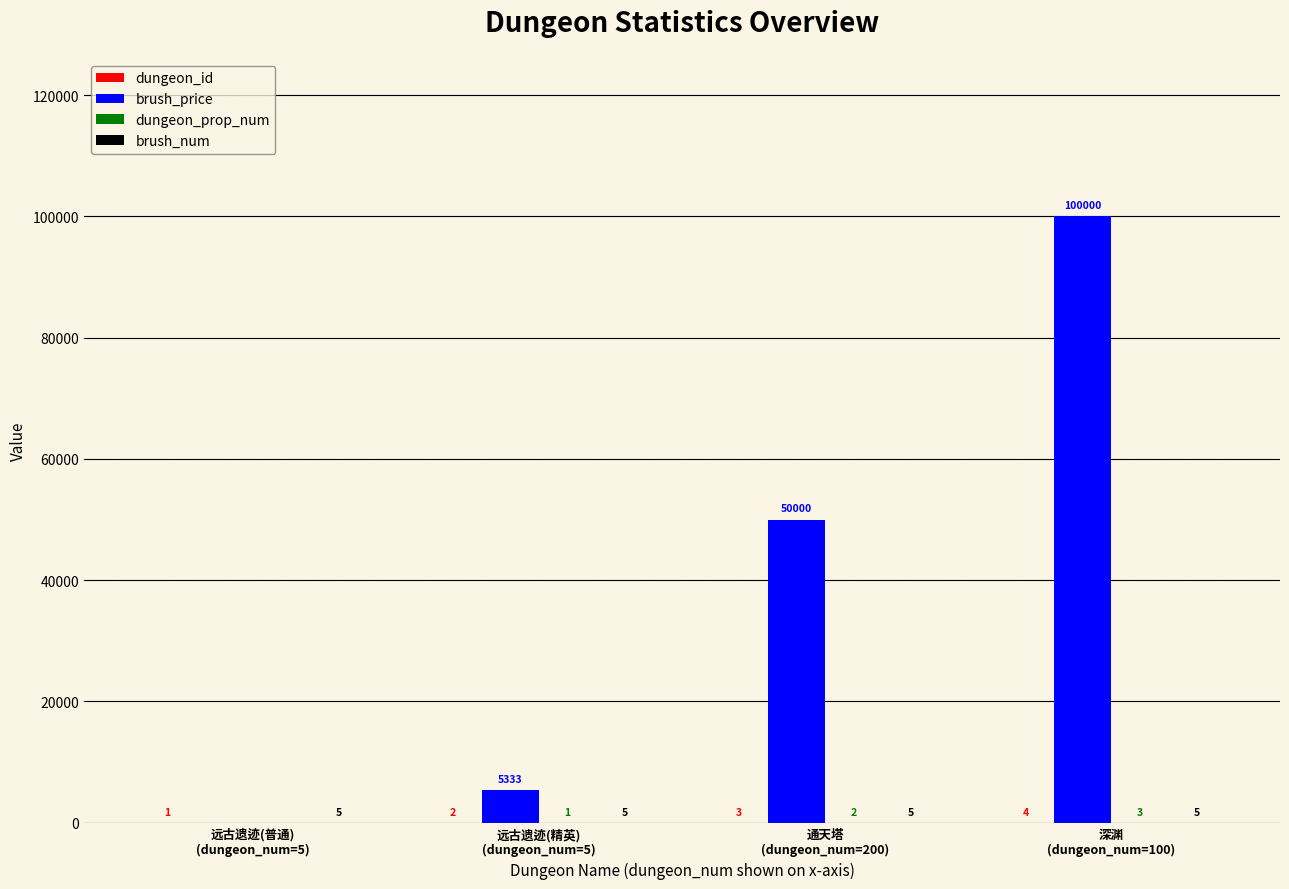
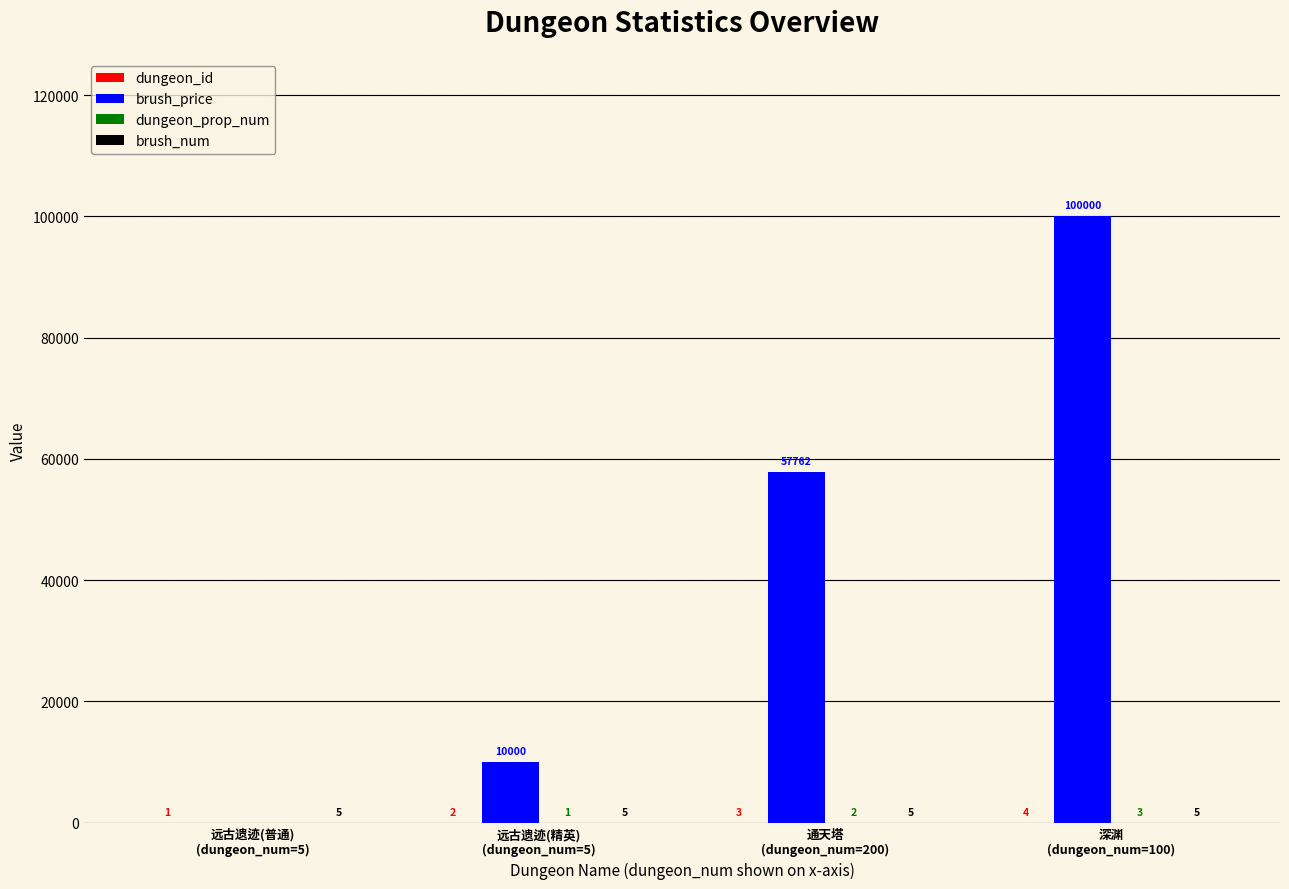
brush_price, 远古遗迹(精英) (dungeon_num=5): 5333 -> 10000
brush_price, 通天塔 (dungeon_num=200): 50000 -> 57762
